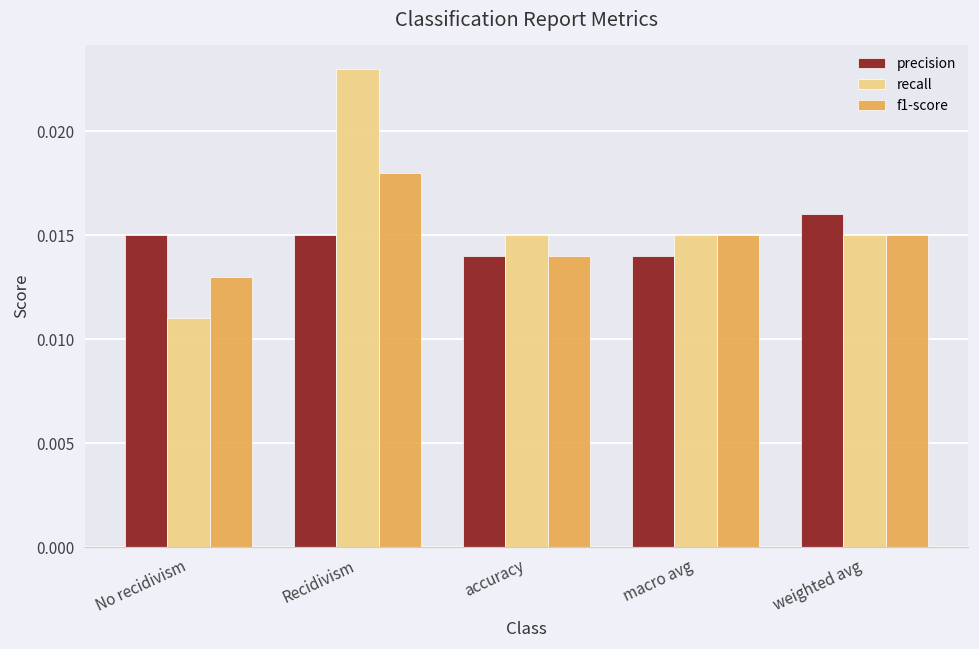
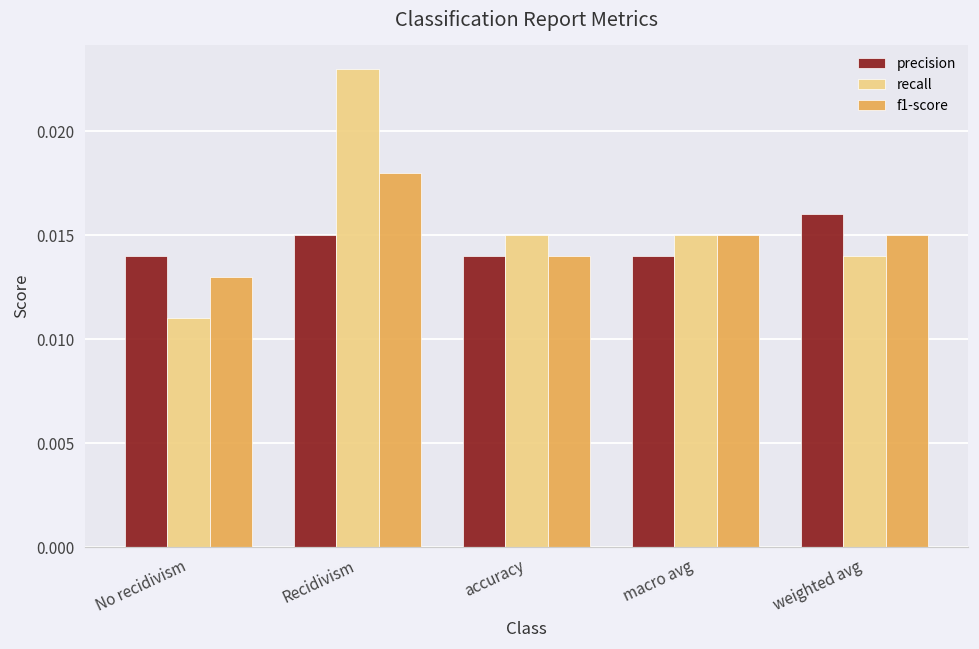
precision, No recidivism: 0.015 -> 0.014
recall, weighted avg: 0.015 -> 0.014
